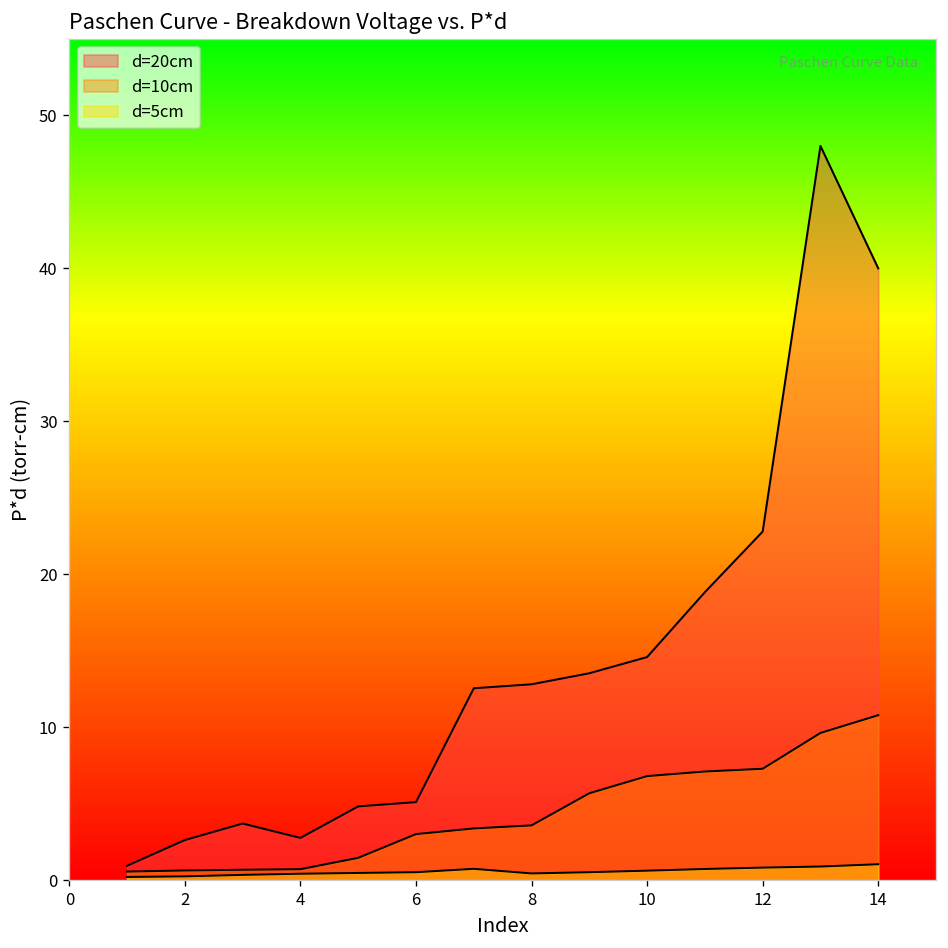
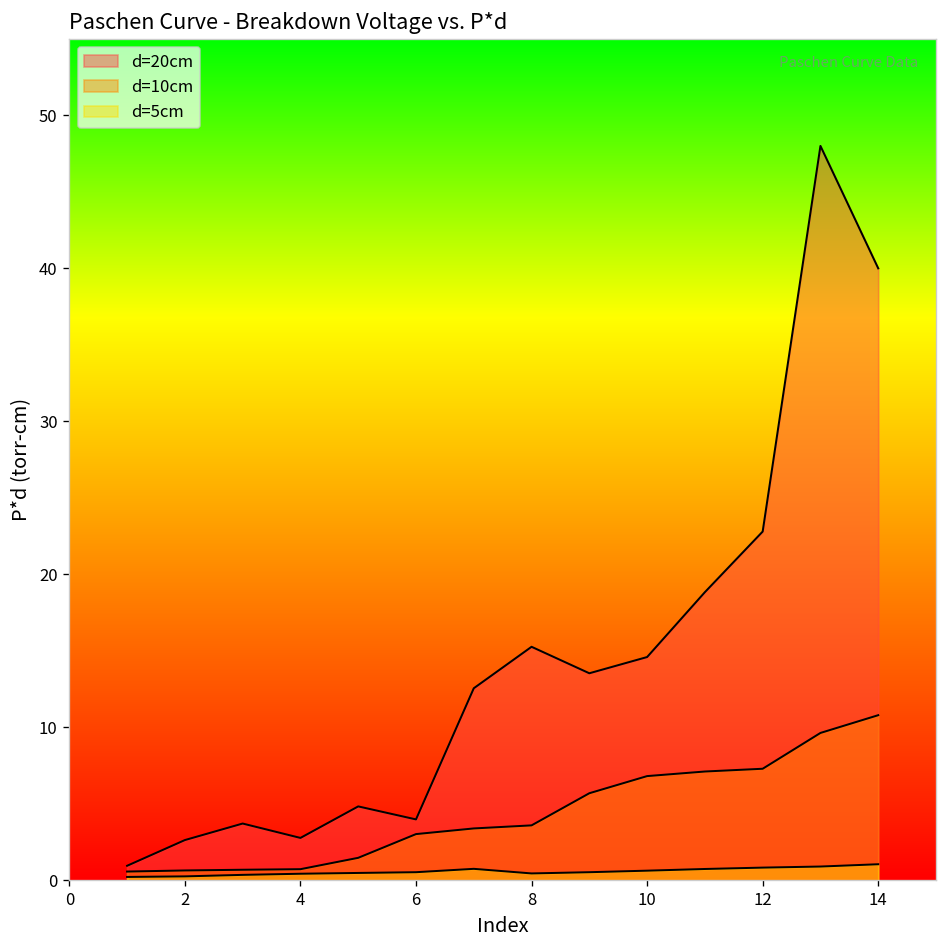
d=20cm, 6: 5.1 -> 4.0
d=20cm, 8: 12.8 -> 15.3
